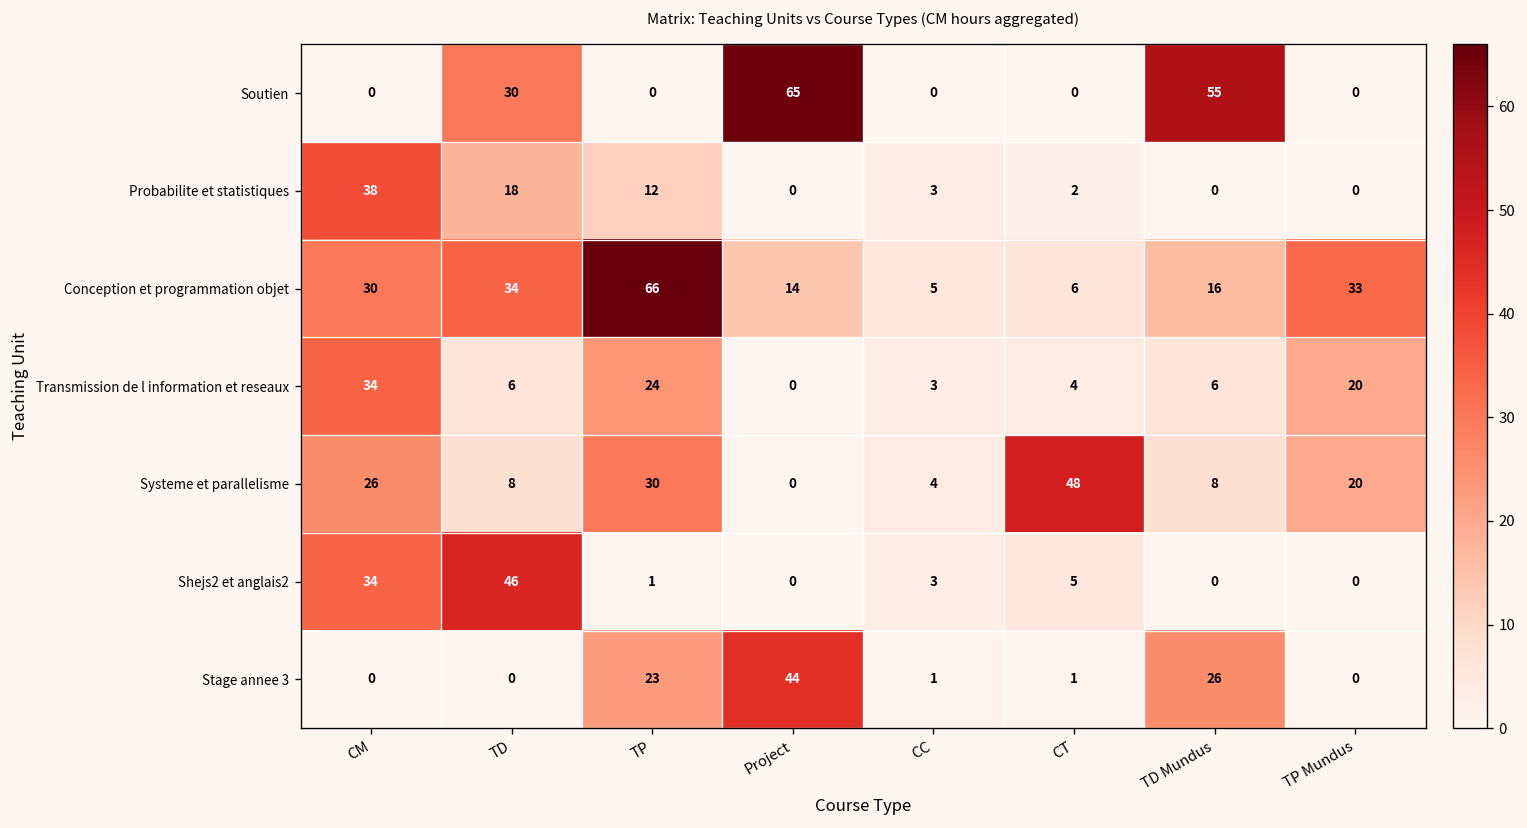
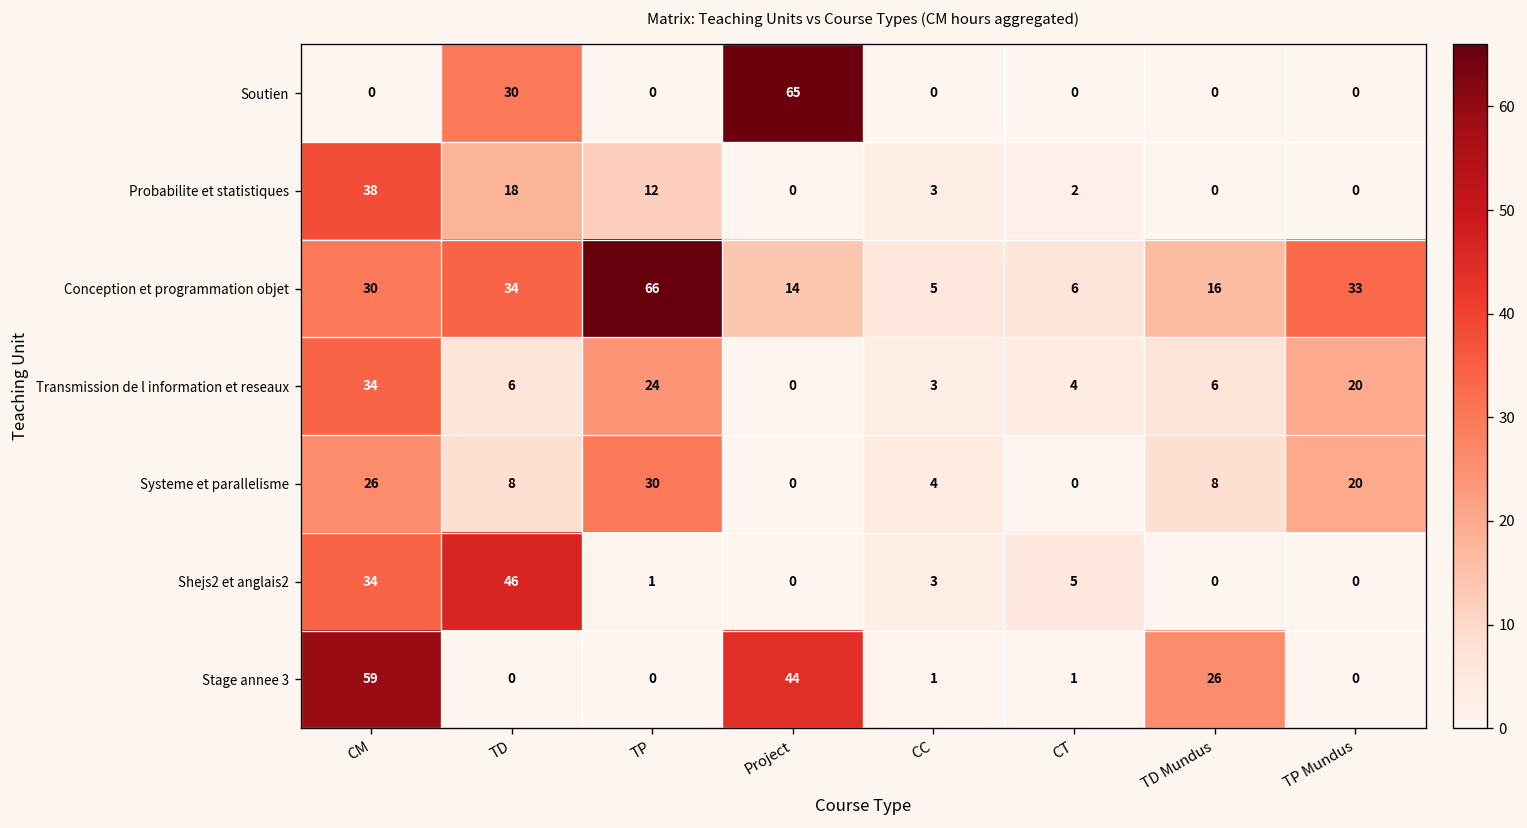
Soutien, TD Mundus: 55 -> 0
Systeme et parallelisme, CT: 48 -> 0
Stage annee 3, CM: 0 -> 59
Stage annee 3, TP: 23 -> 0
